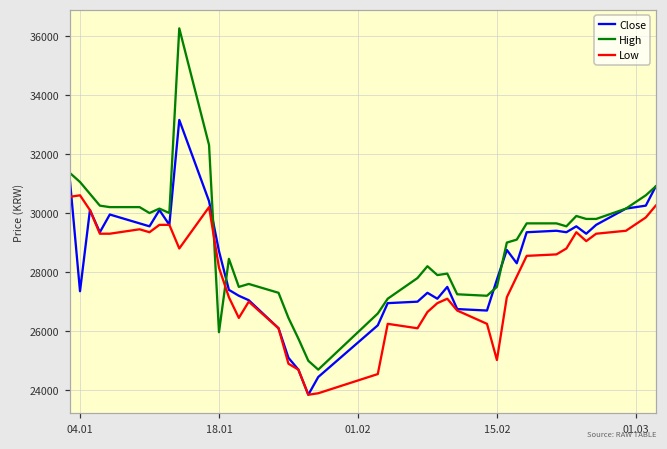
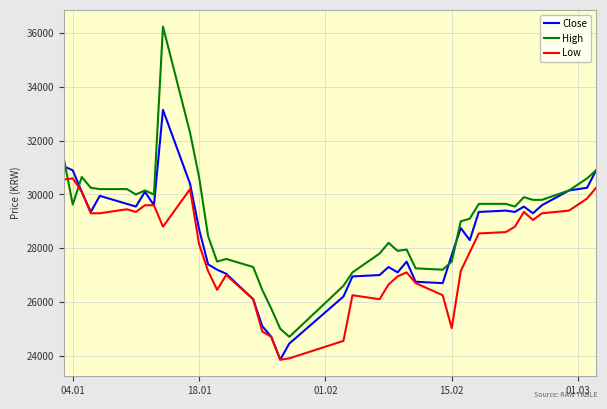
Close, 04.01: 27400 -> 30900
High, 04.01: 31100 -> 29600
High, 18.01: 26000 -> 30700
